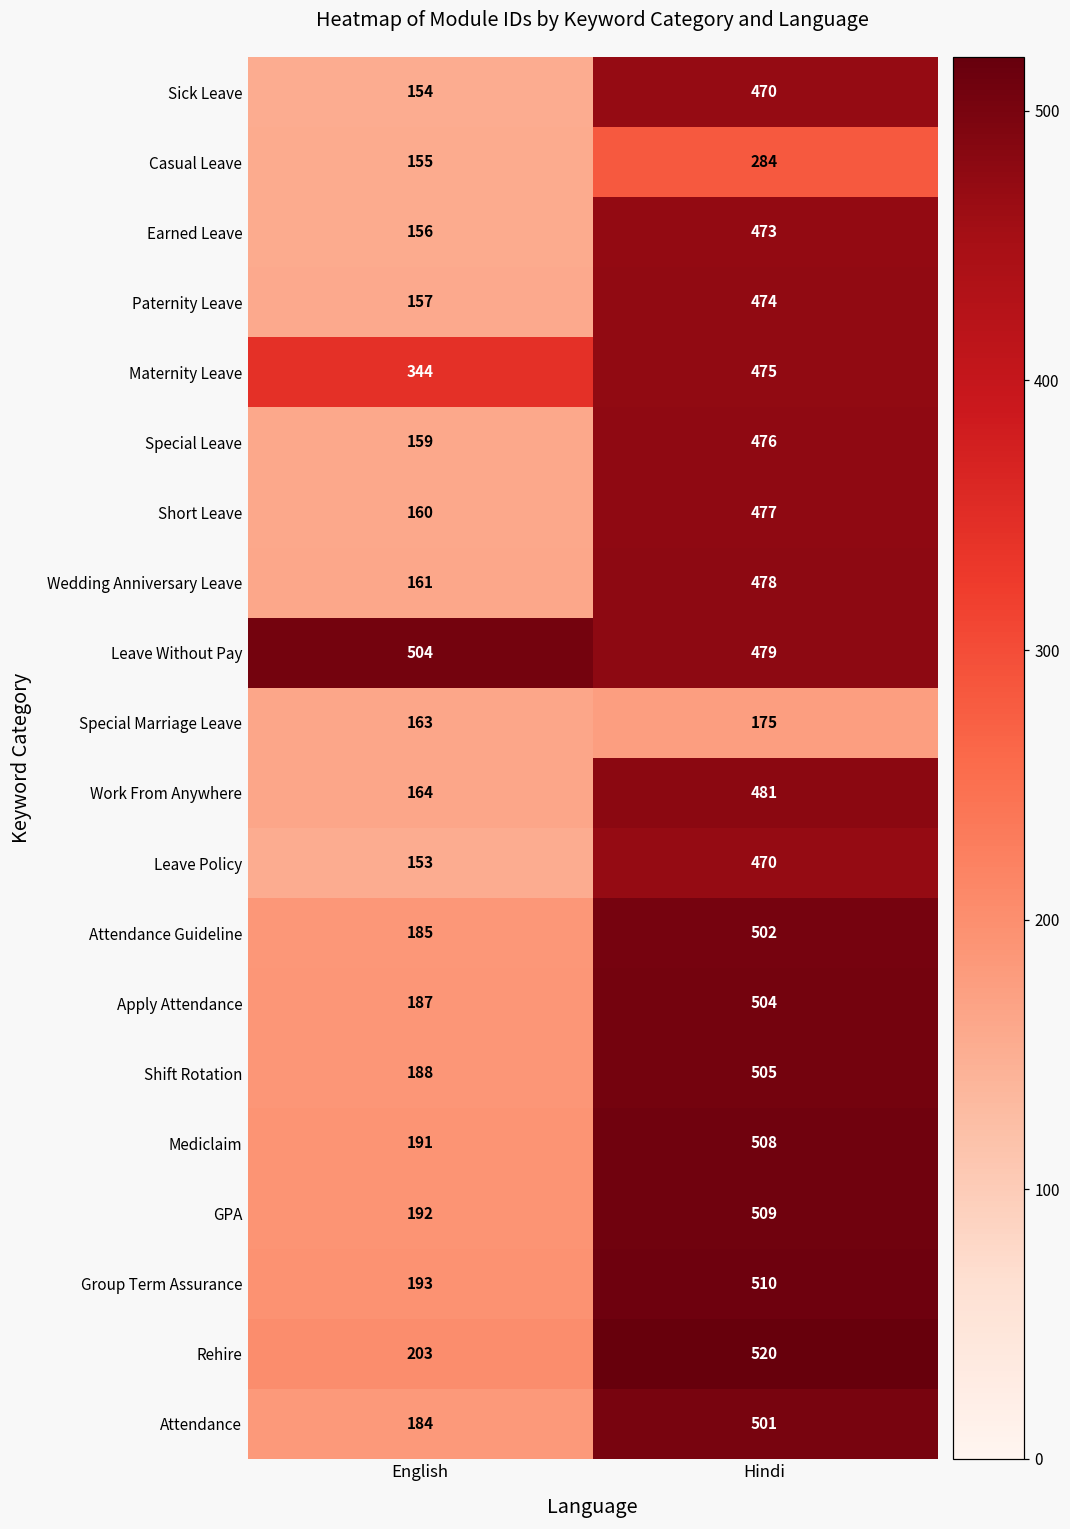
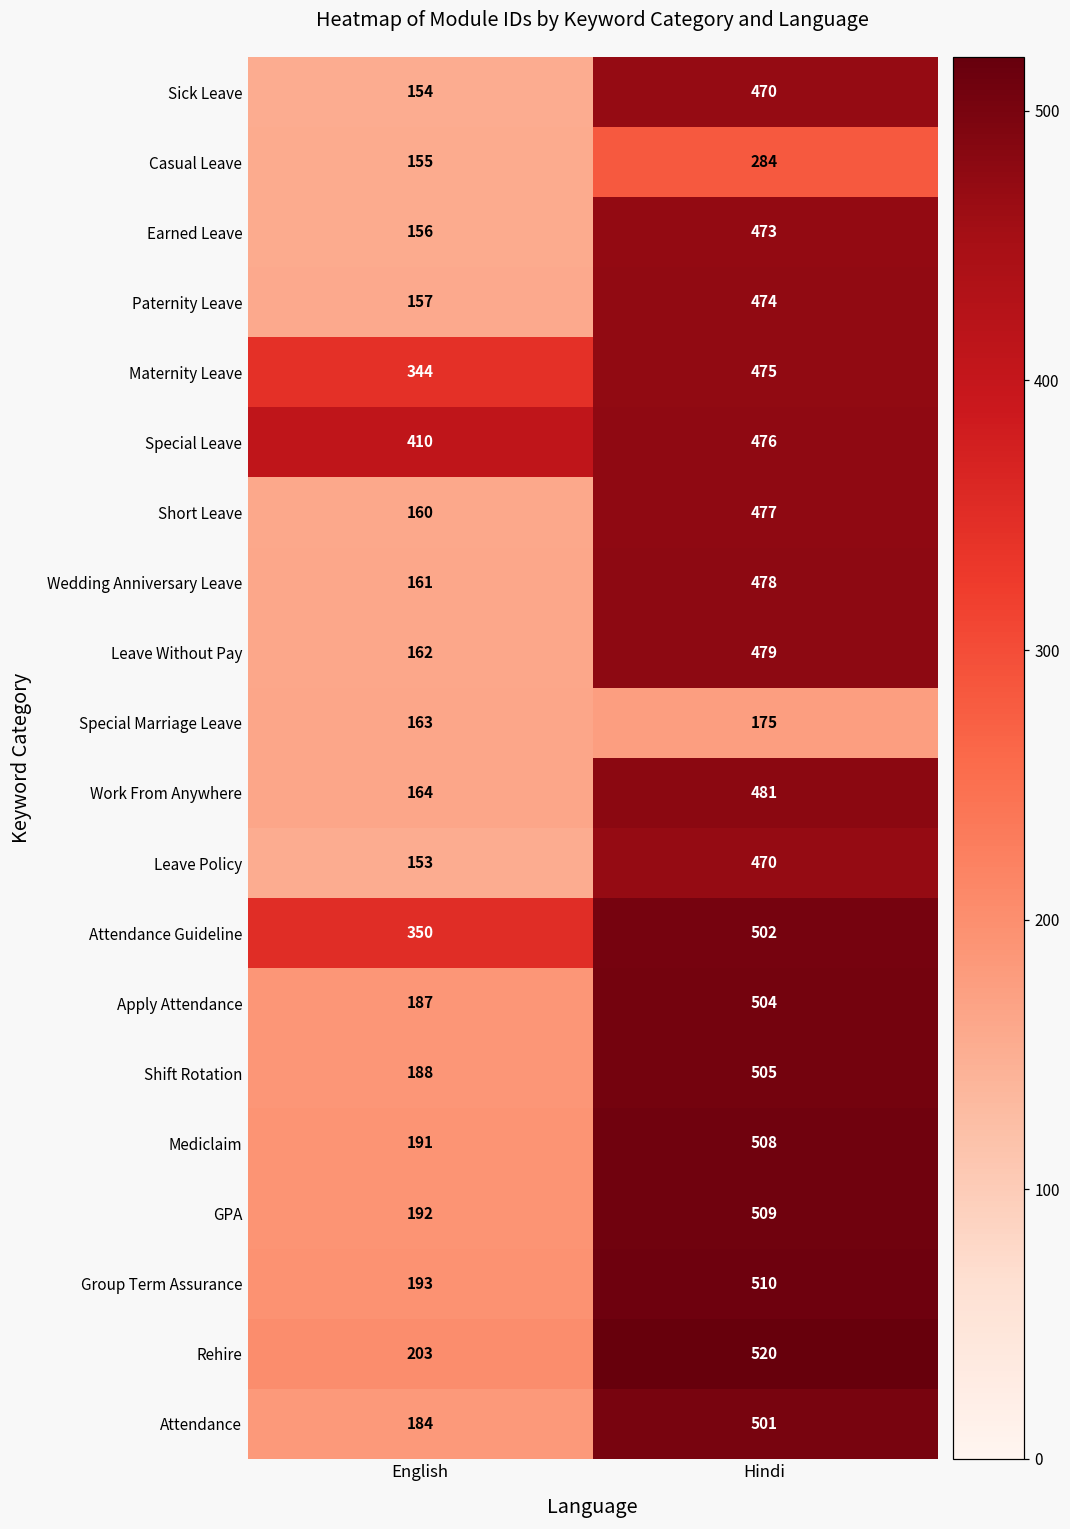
Special Leave, English: 159 -> 410
Leave Without Pay, English: 504 -> 162
Attendance Guideline, English: 185 -> 350
